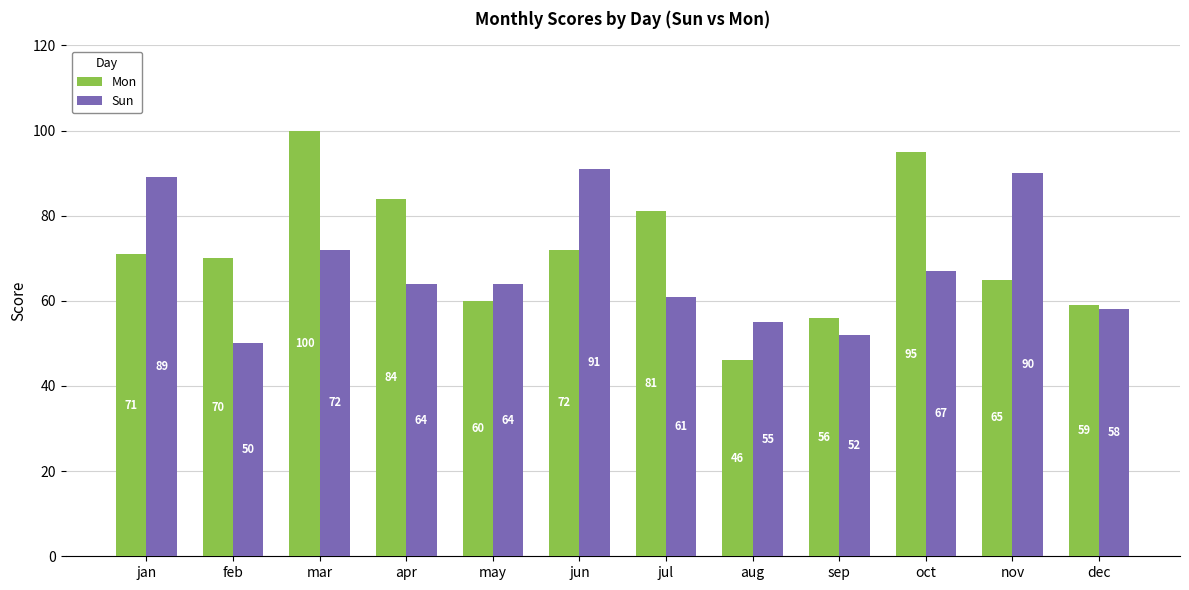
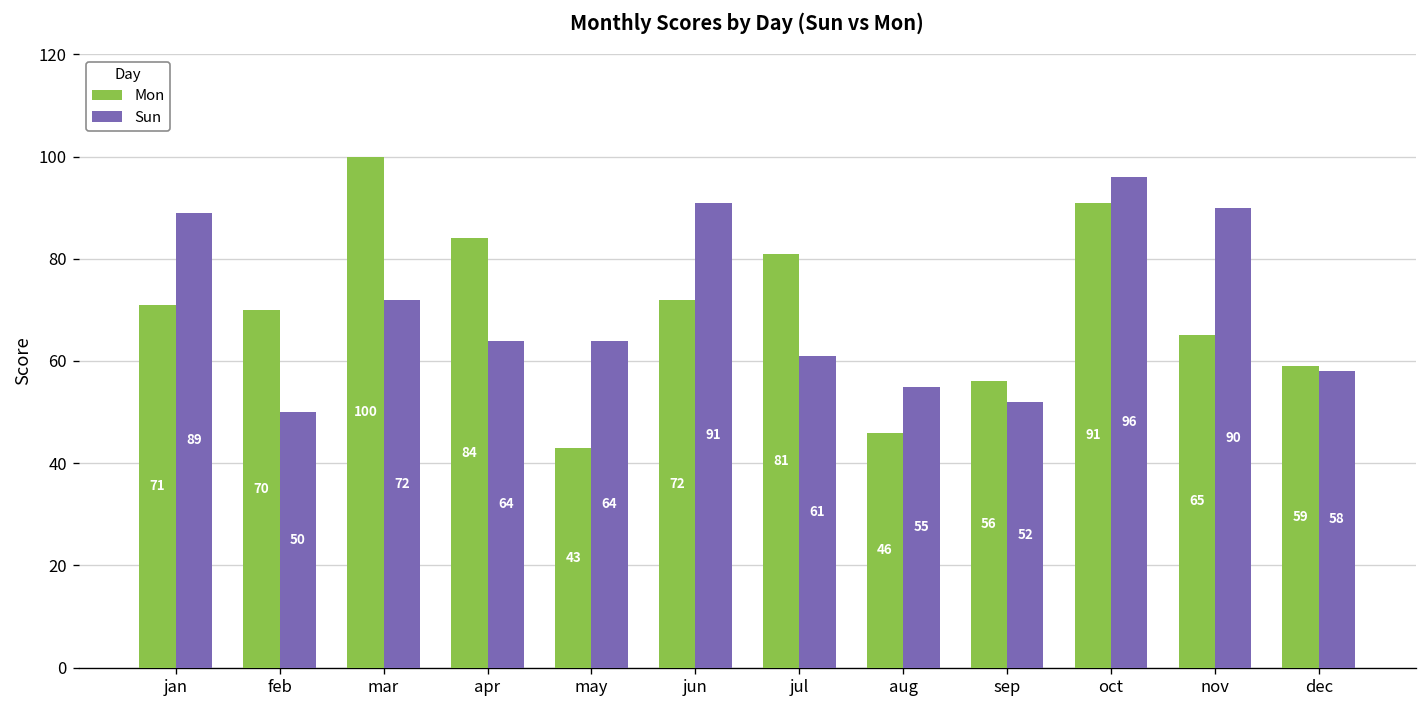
Mon, may: 60 -> 43
Mon, oct: 95 -> 91
Sun, oct: 67 -> 96
